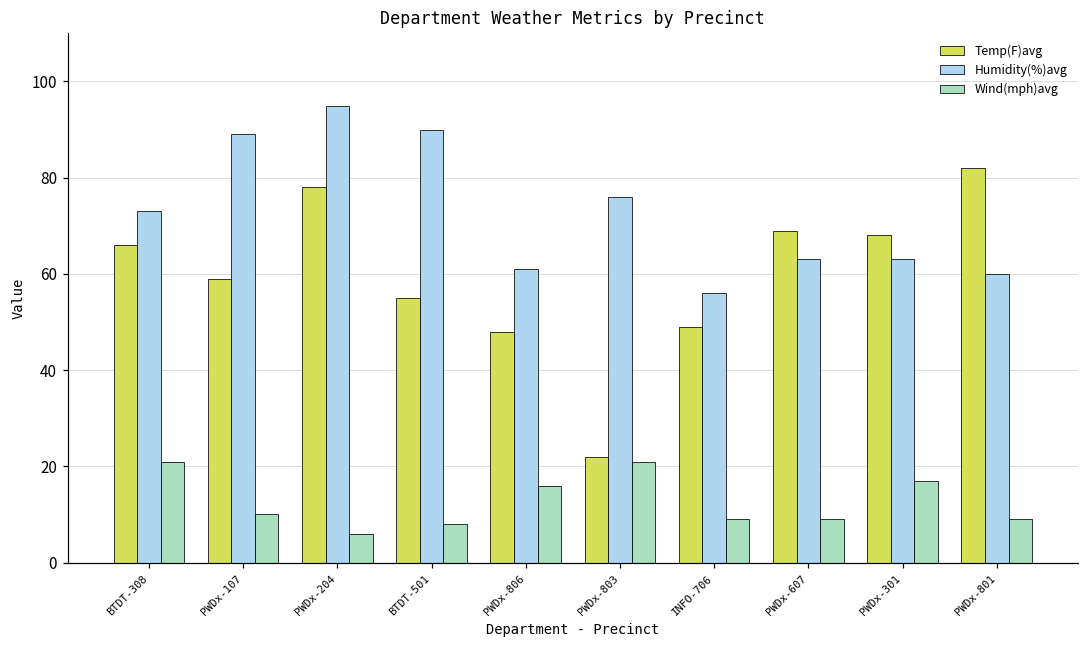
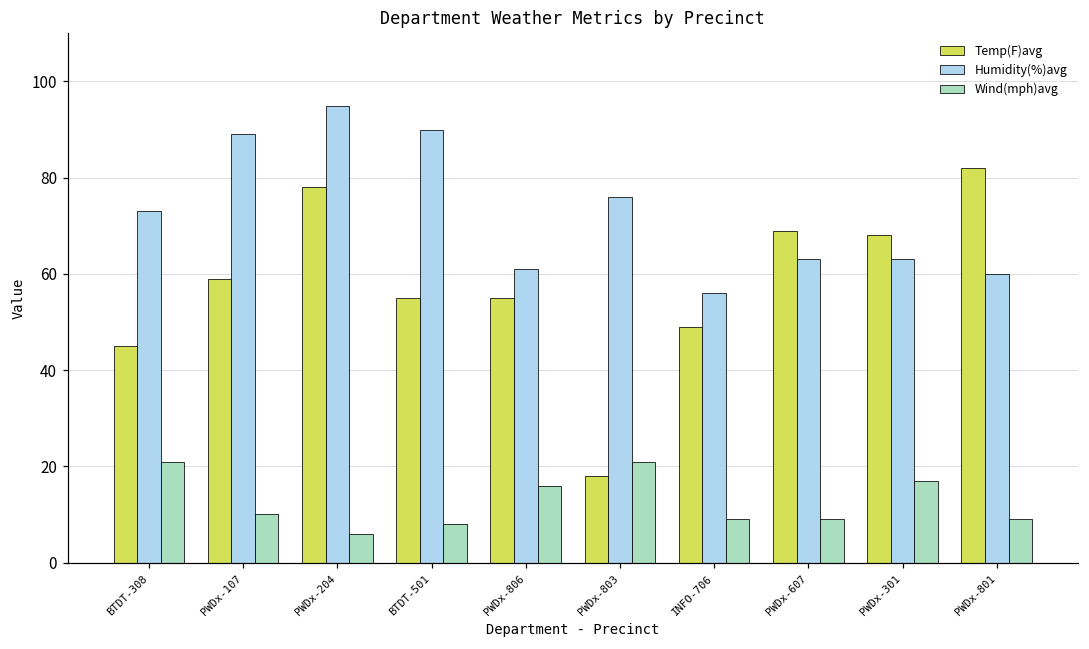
Temp(F)avg, BTDT-308: 66 -> 45
Temp(F)avg, PWDx-806: 48 -> 55
Temp(F)avg, PWDx-803: 22 -> 18
